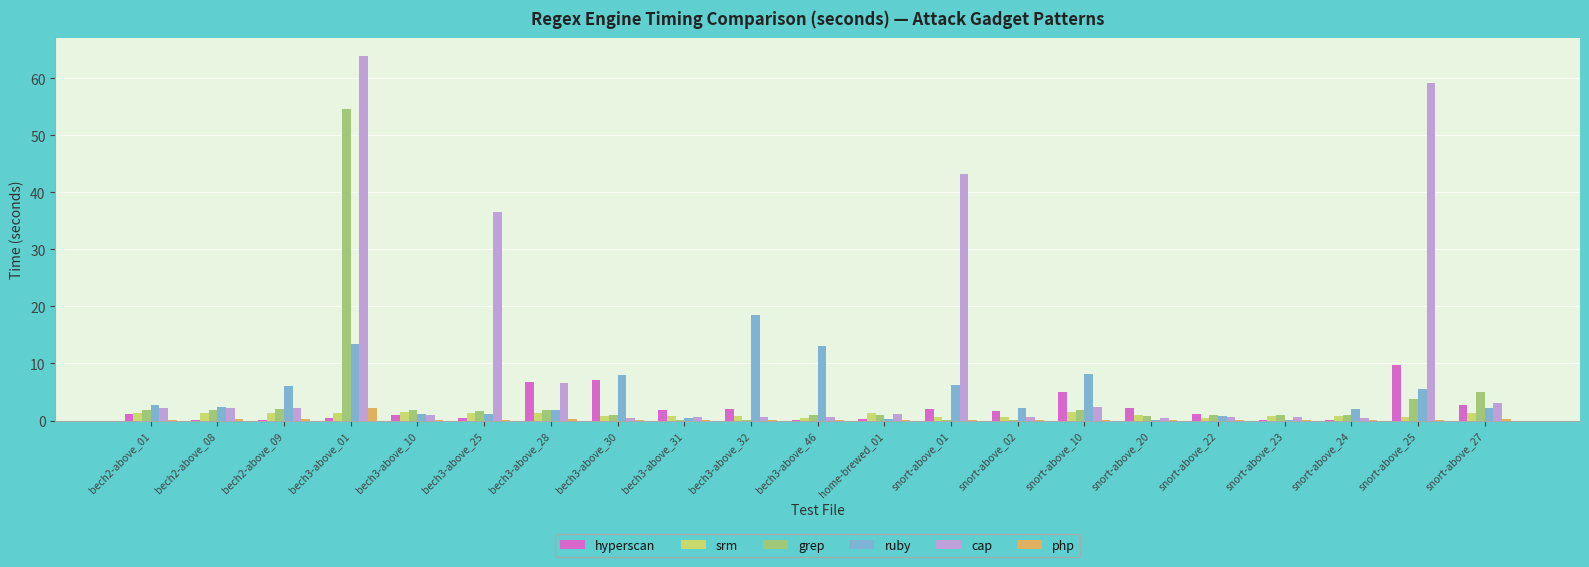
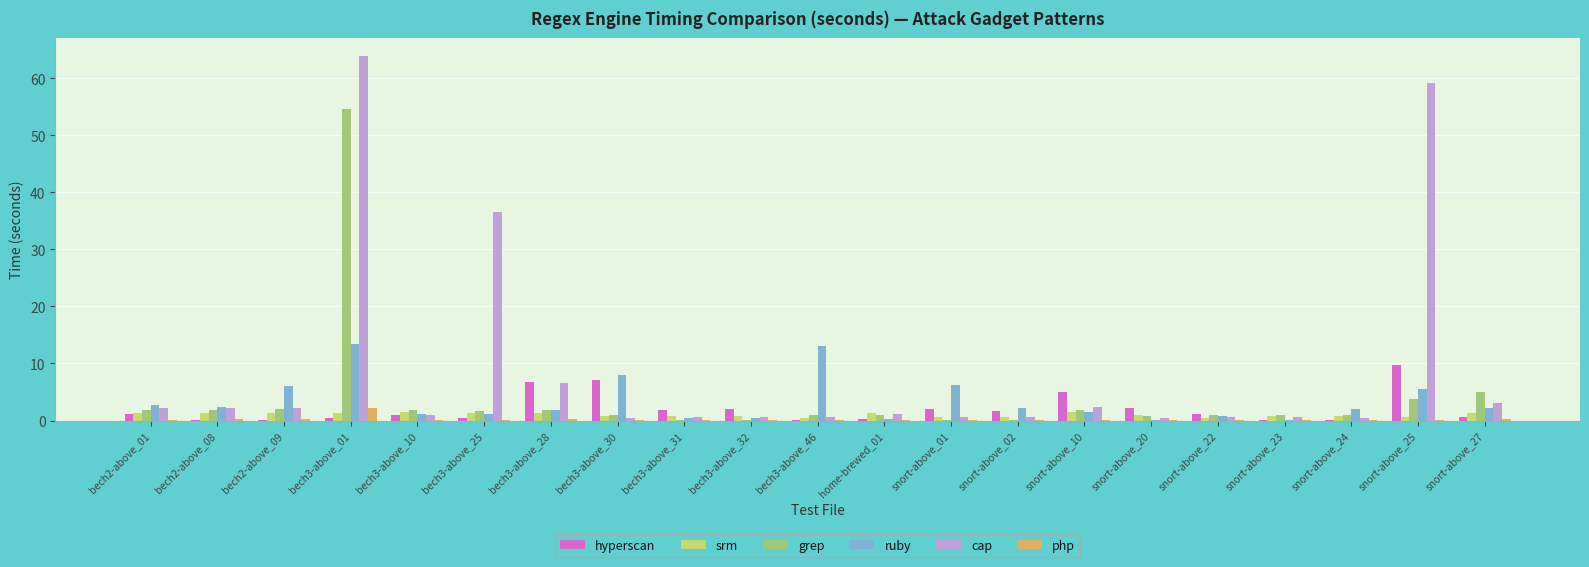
ruby, bech3-above_32: 18 -> 0
cap, snort-above_01: 43 -> 1
ruby, snort-above_10: 8 -> 2
hyperscan, snort-above_27: 3 -> 1
